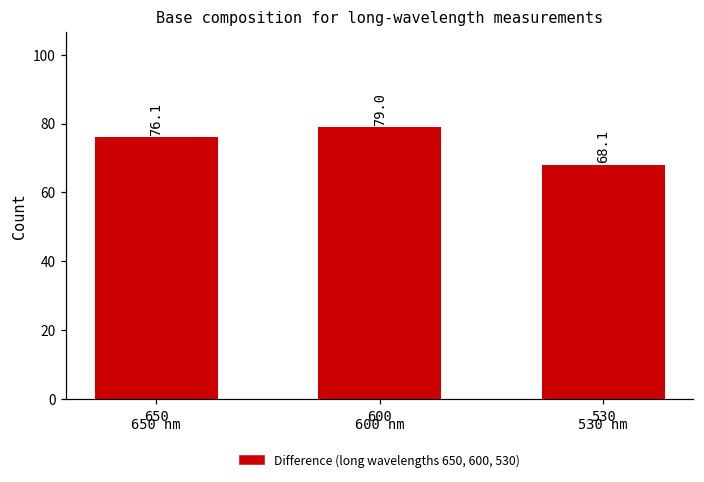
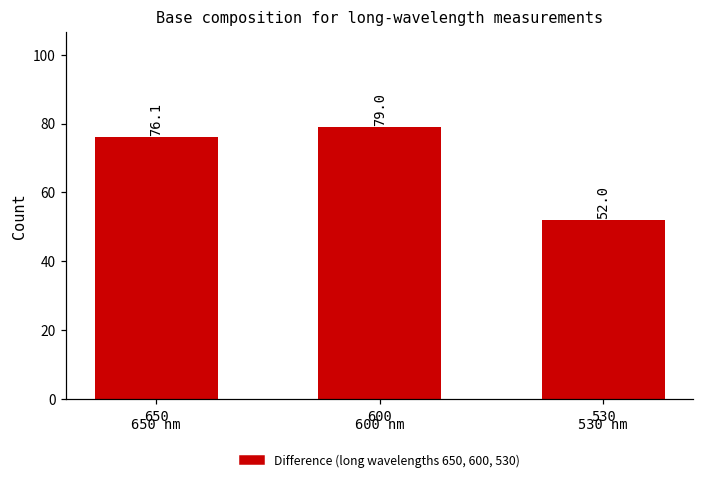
530: 68.1 -> 52.0
